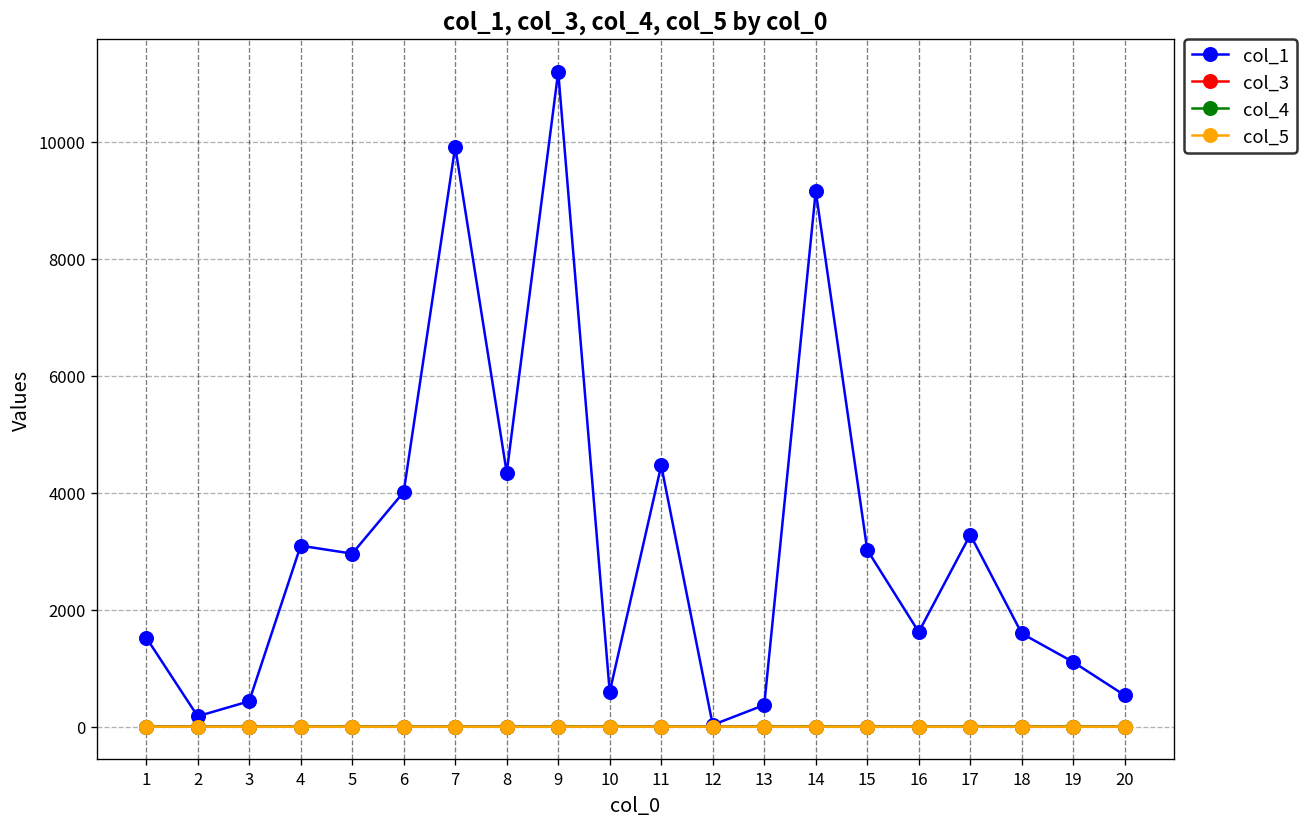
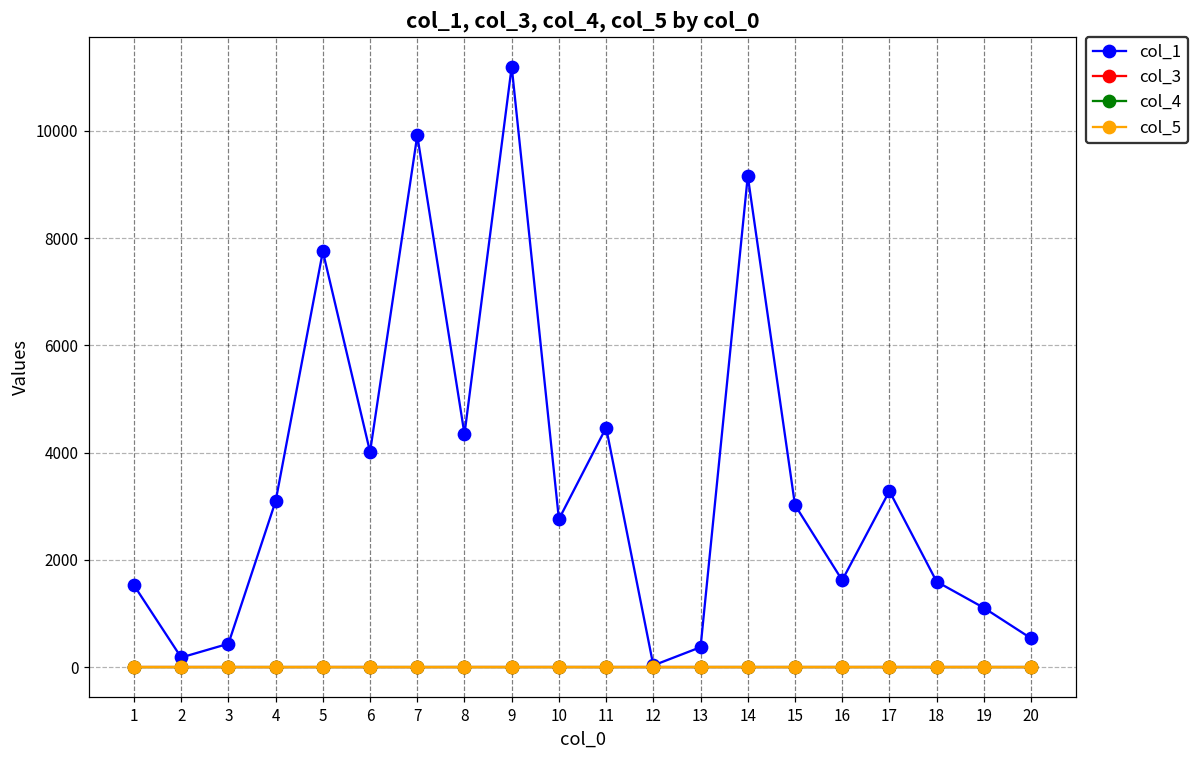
col_1, 5: 3000 -> 7800
col_1, 10: 600 -> 2800
